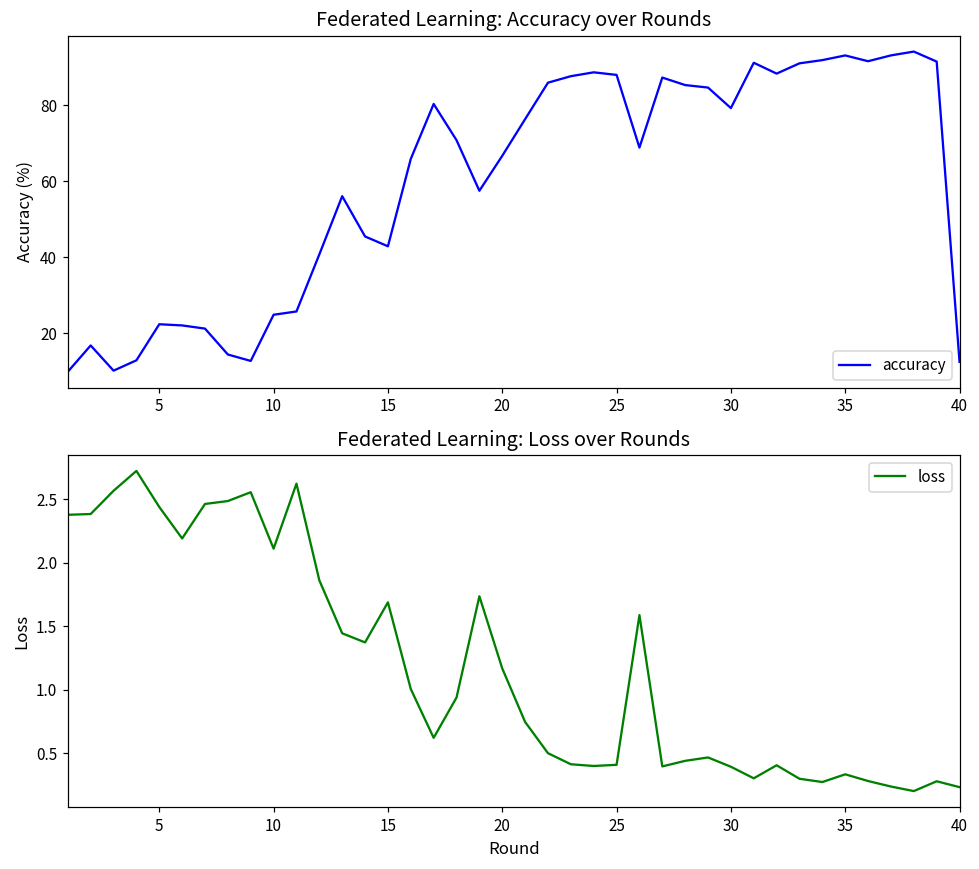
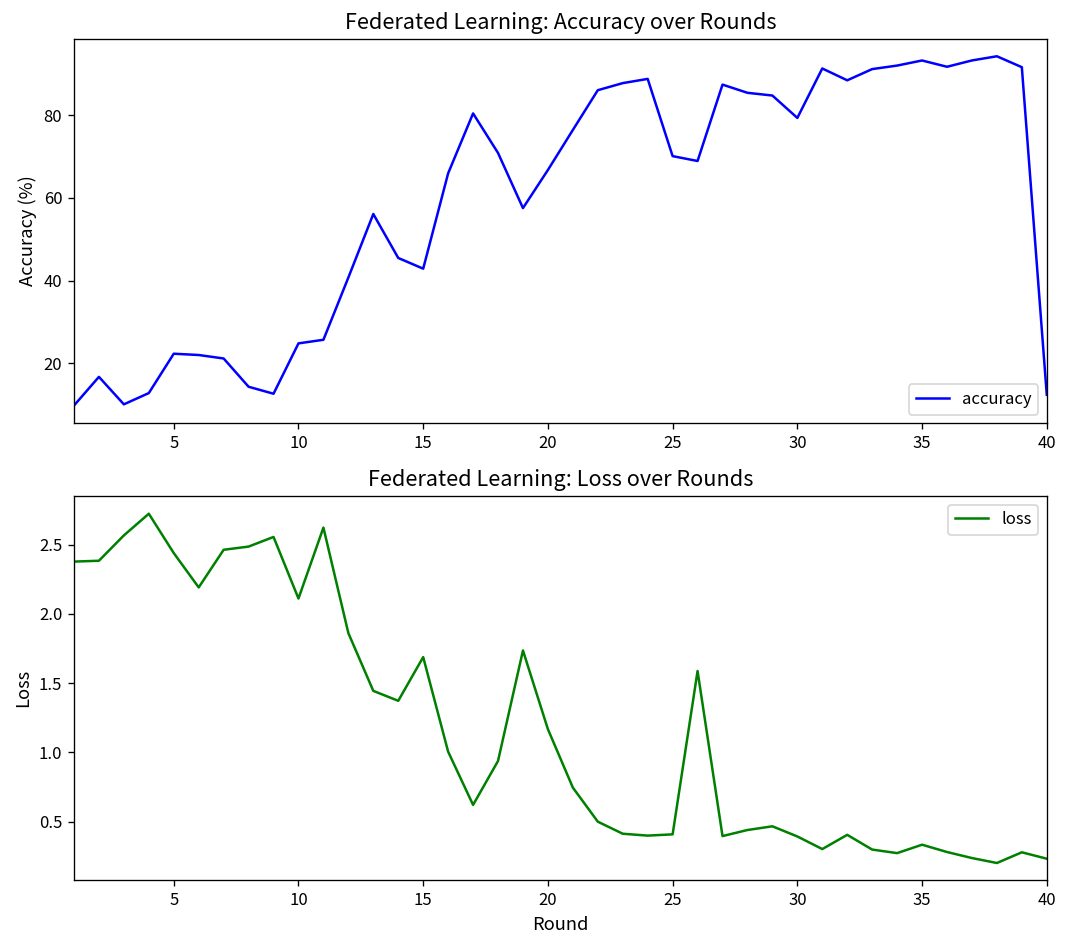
Federated Learning: Accuracy over Rounds, 25: 88 -> 70
